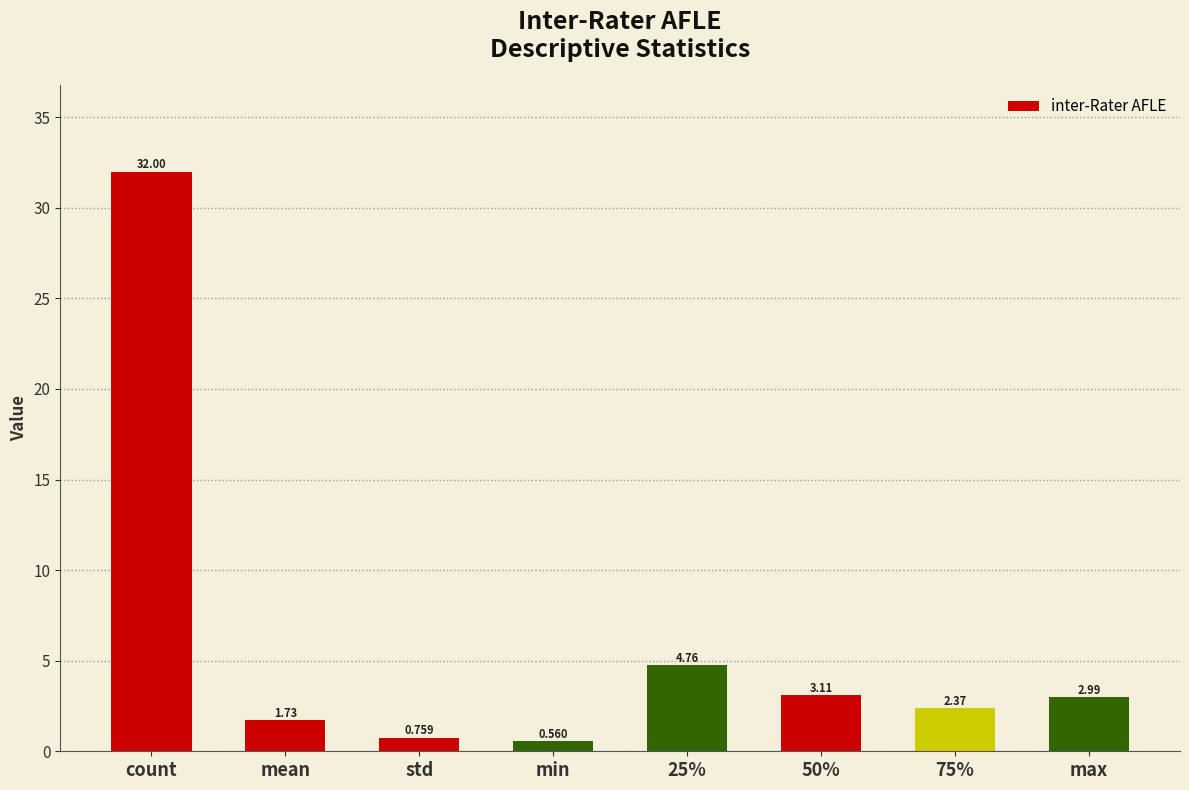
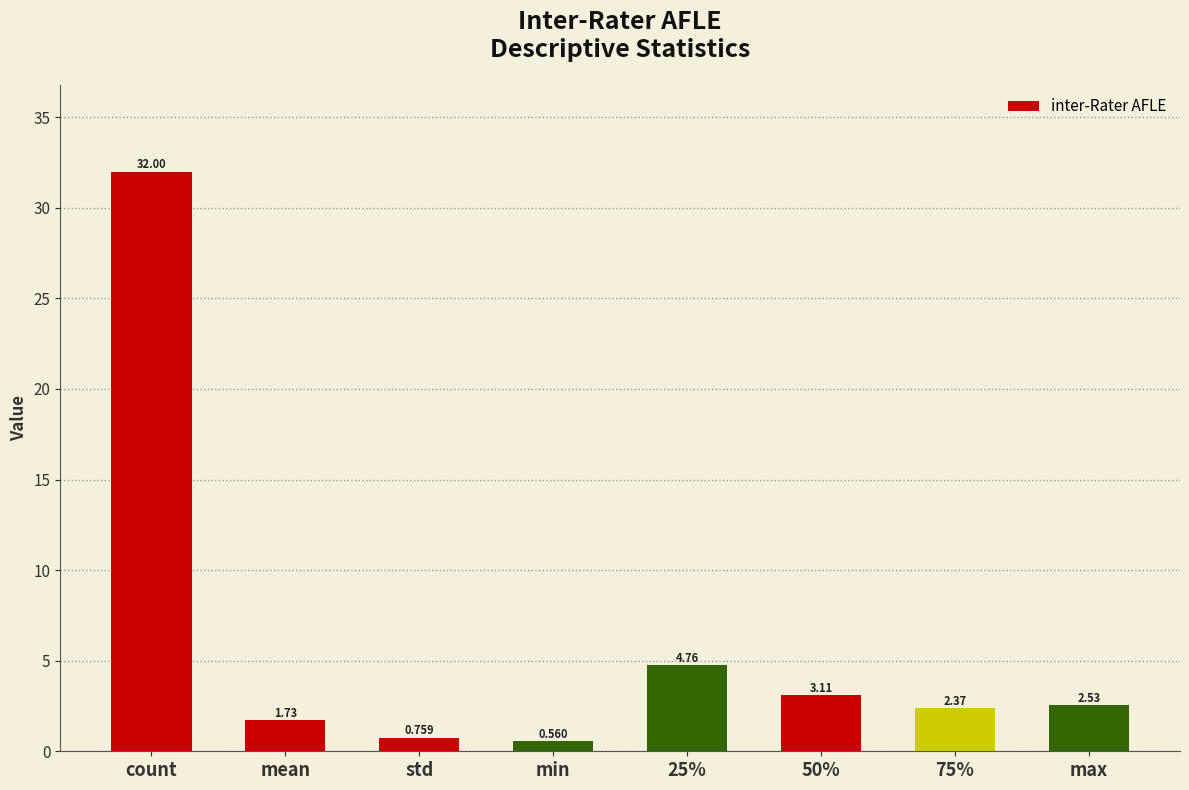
max: 2.99 -> 2.53
